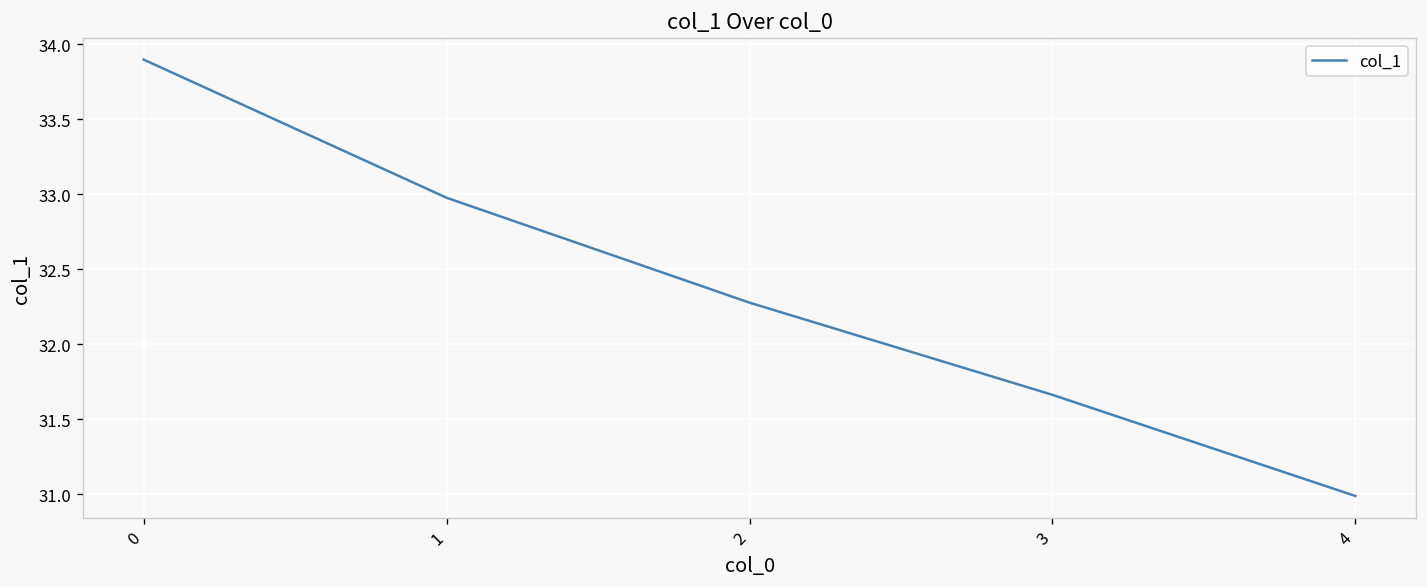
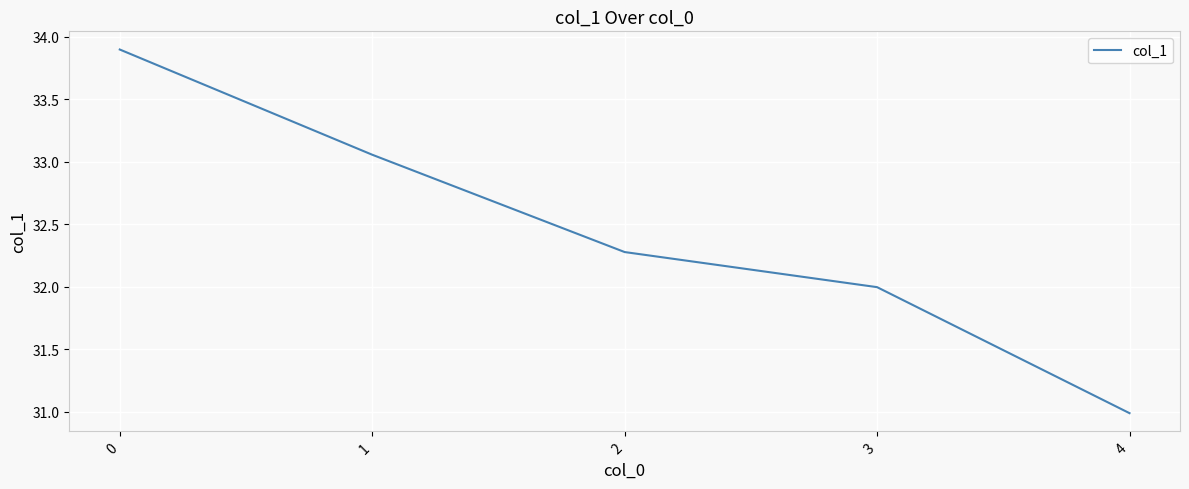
1: 32.98 -> 33.06
3: 31.66 -> 32.00
